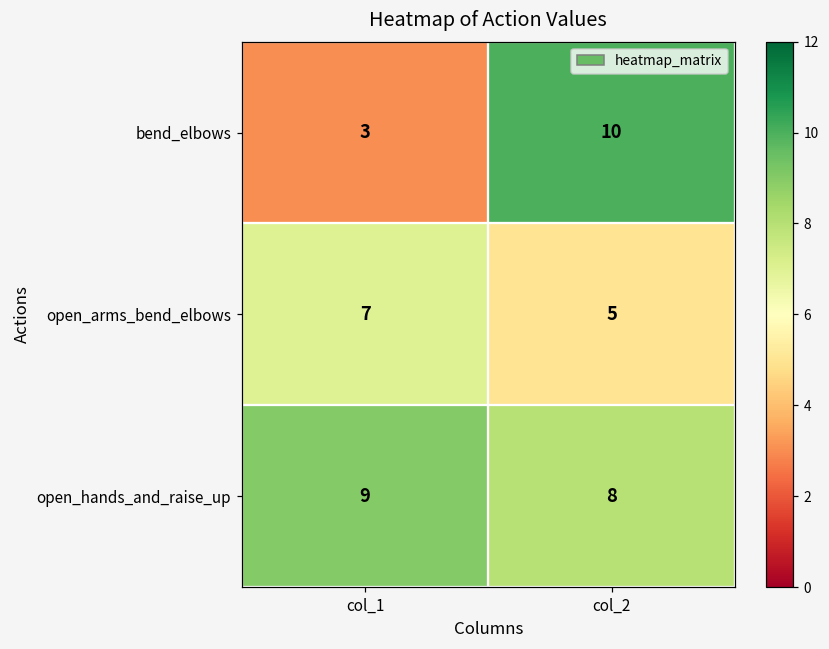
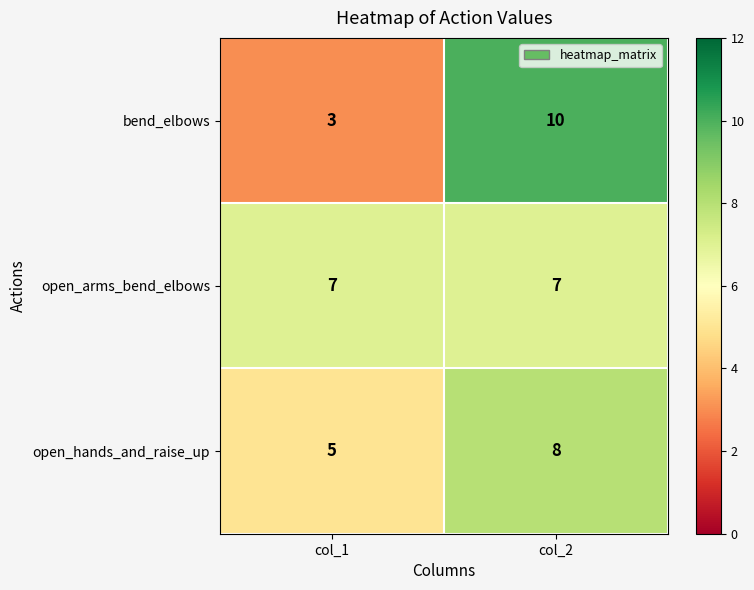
open_arms_bend_elbows, col_2: 5 -> 7
open_hands_and_raise_up, col_1: 9 -> 5
